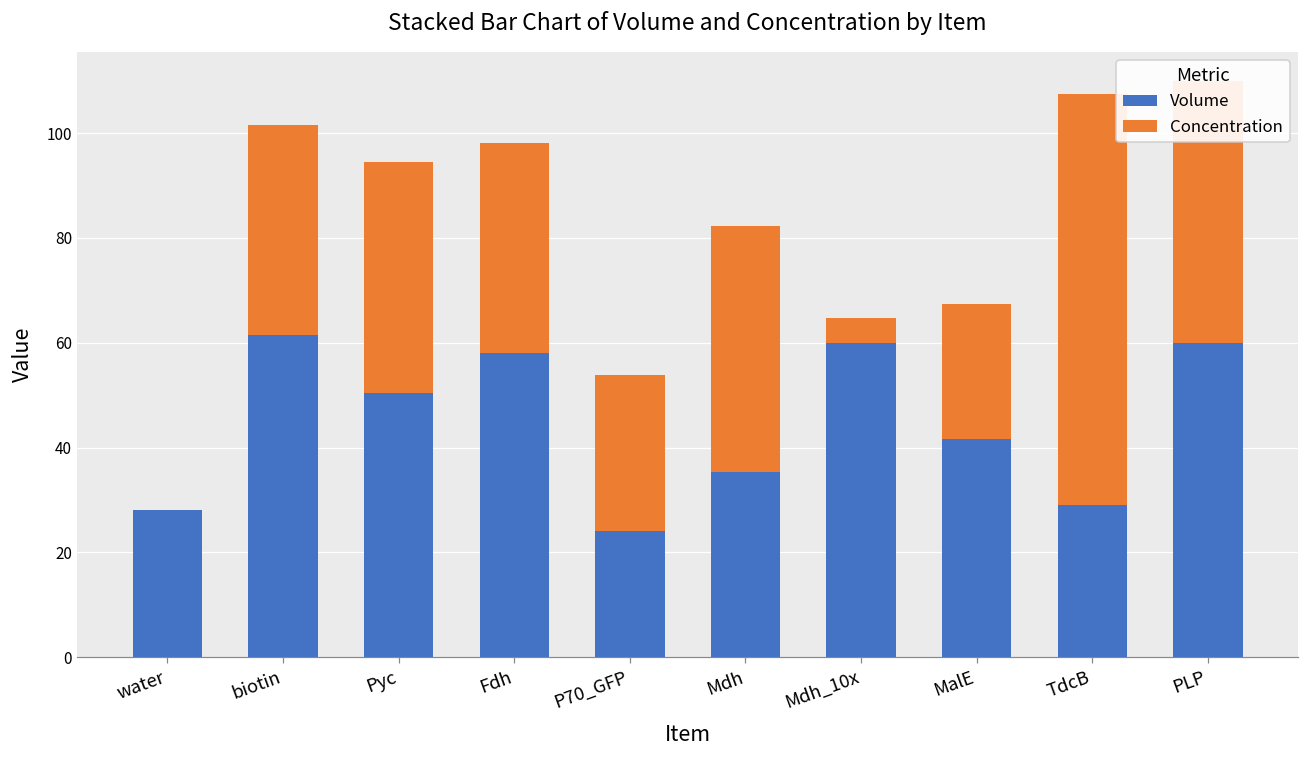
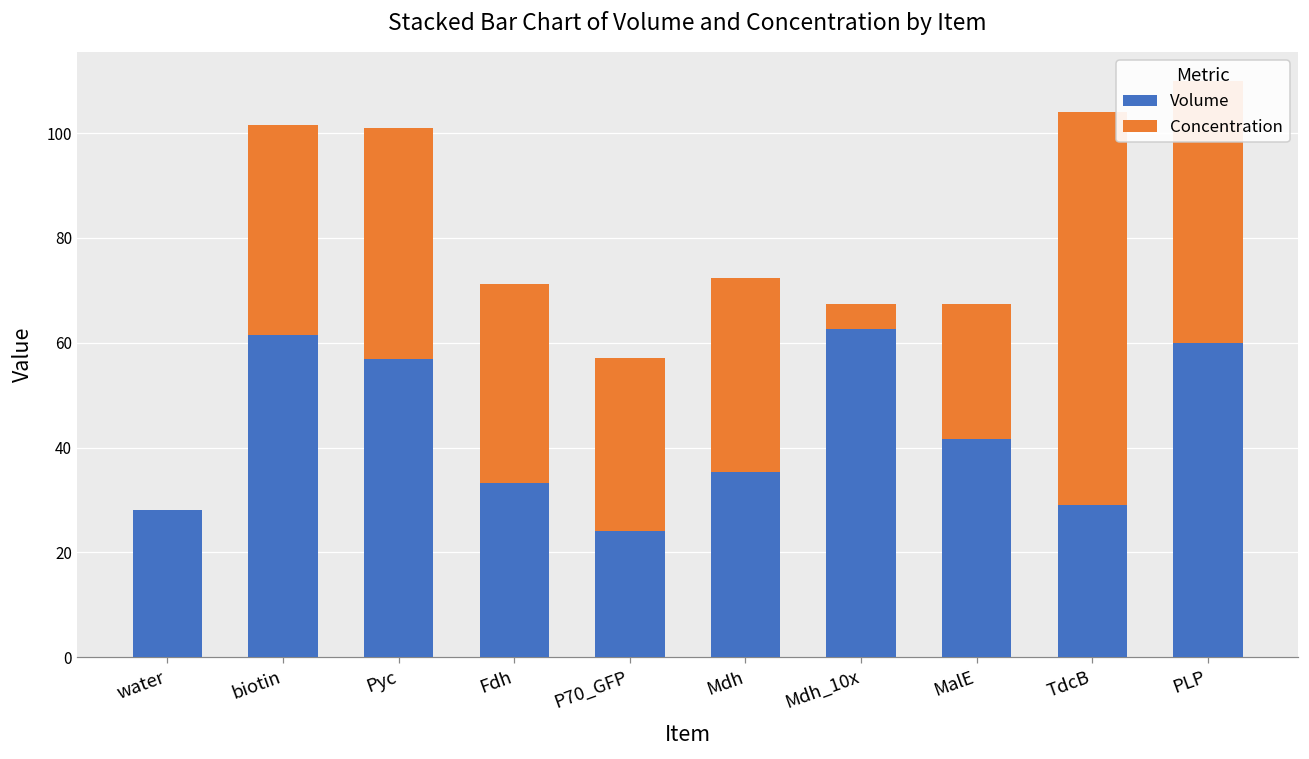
Volume, Pyc: 50 -> 57
Volume, Fdh: 58 -> 33
Concentration, Fdh: 40 -> 38
Concentration, P70_GFP: 30 -> 33
Concentration, Mdh: 47 -> 37
Volume, Mdh_10x: 60 -> 63
Concentration, TdcB: 78 -> 75
